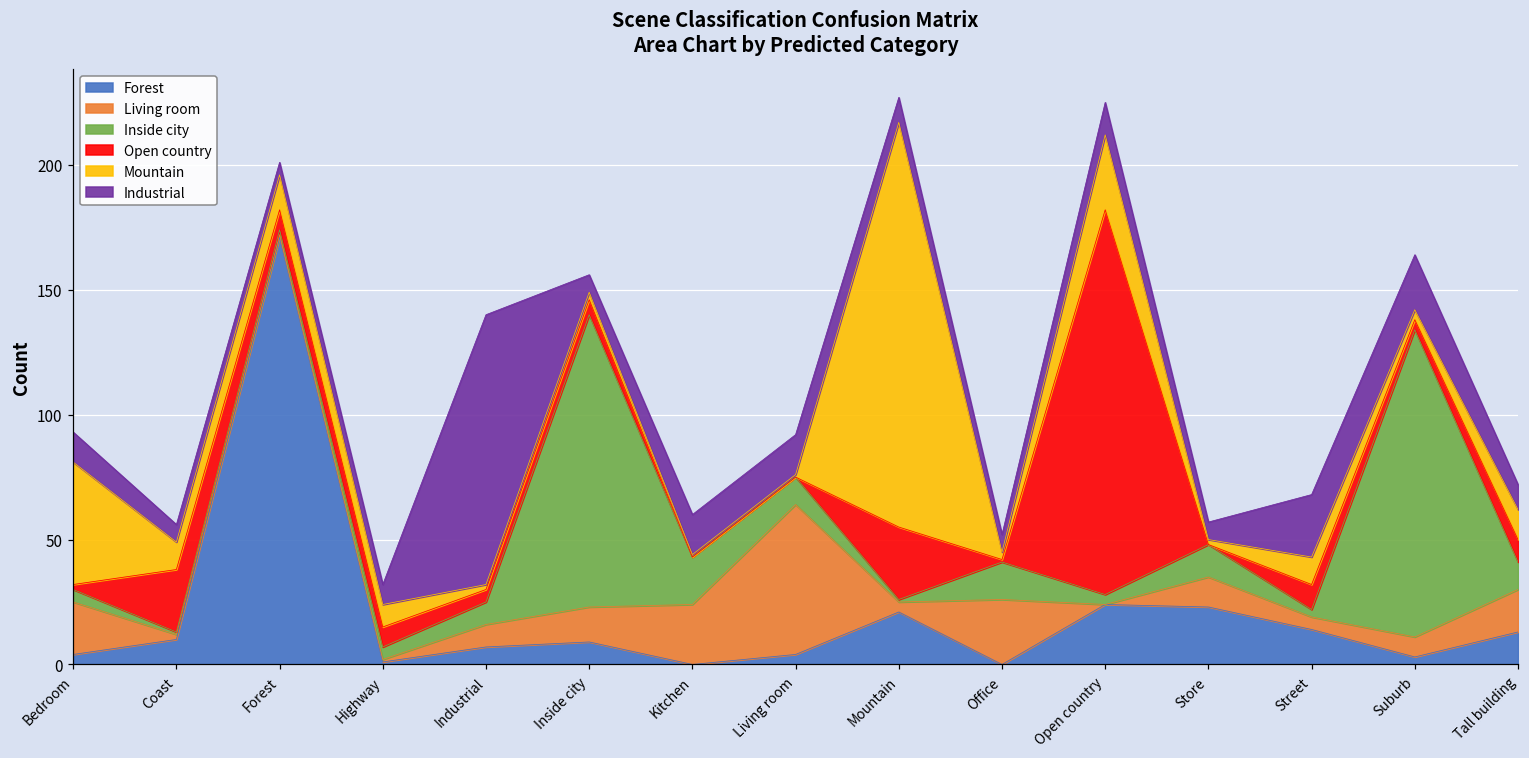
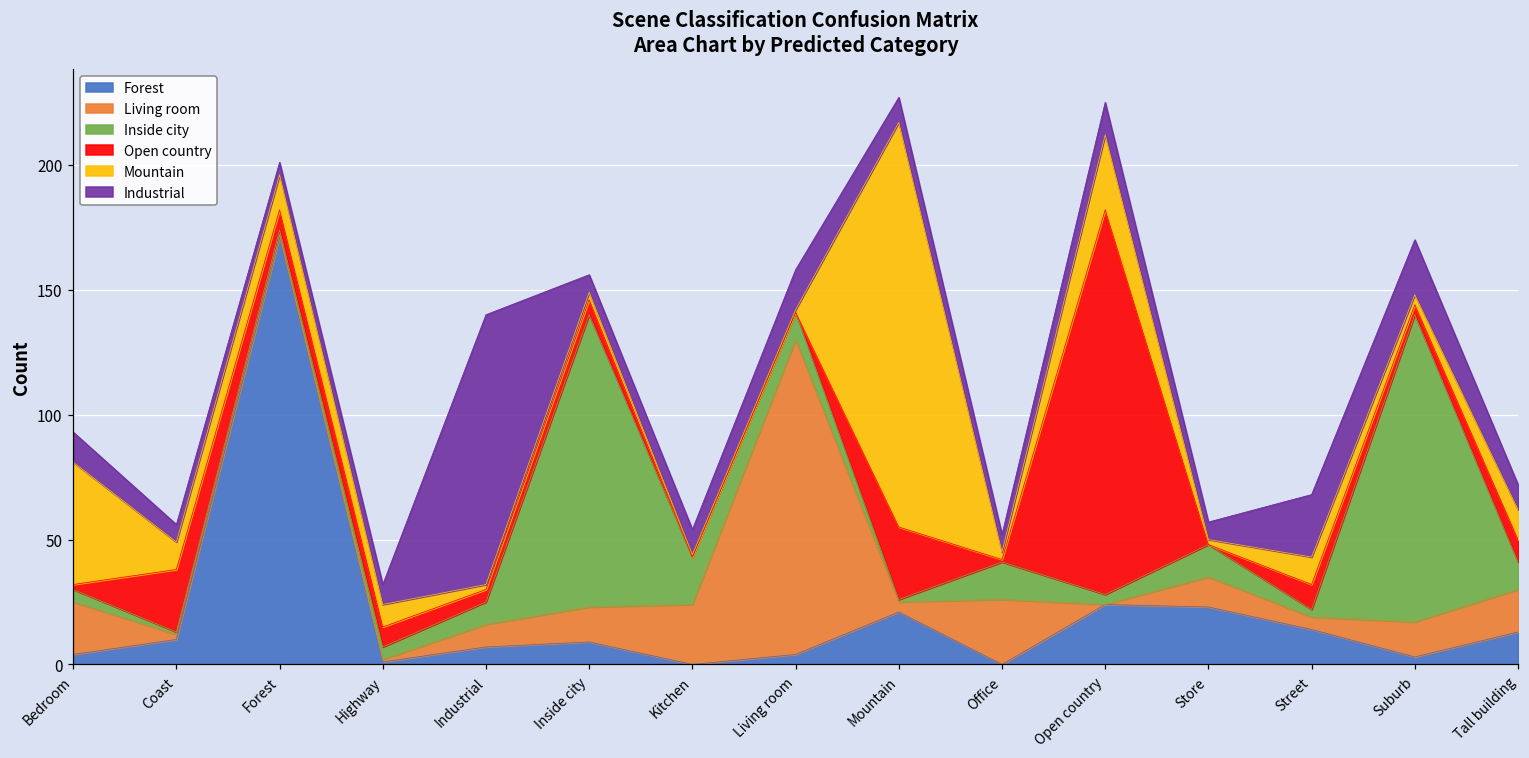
Industrial, Kitchen: 16 -> 10
Living room, Living room: 60 -> 126
Living room, Suburb: 8 -> 14
